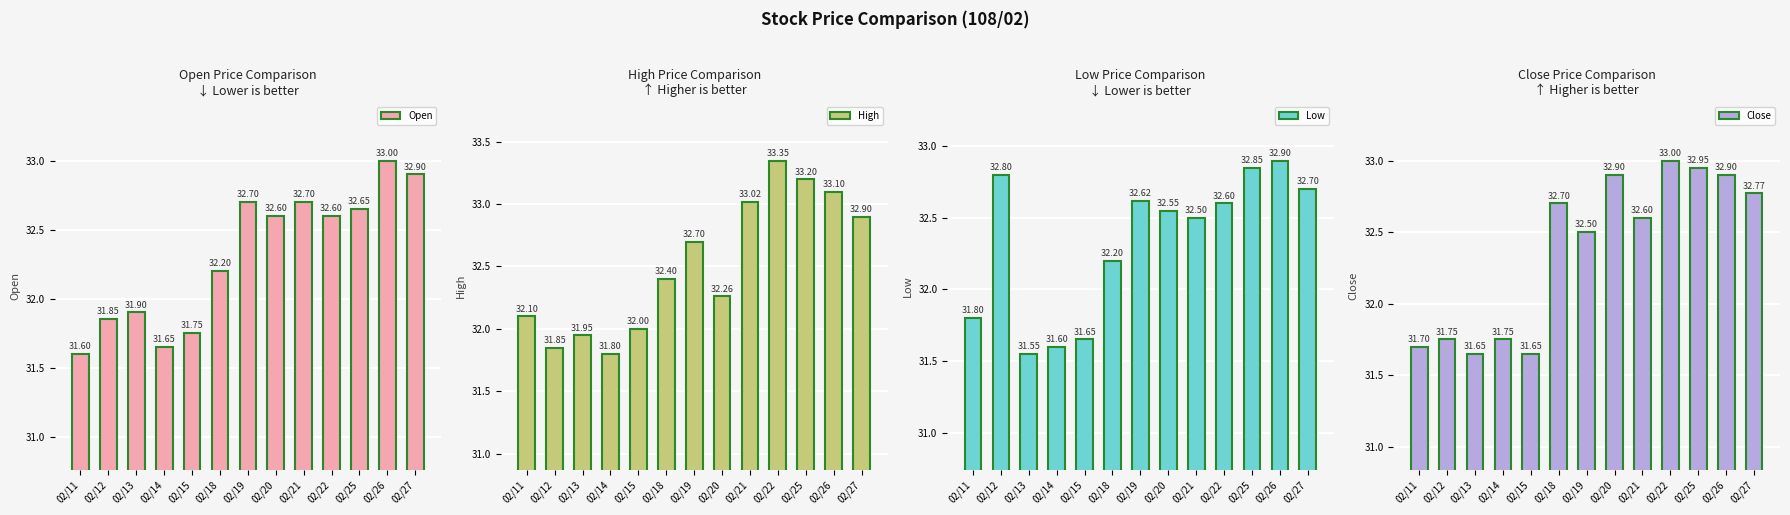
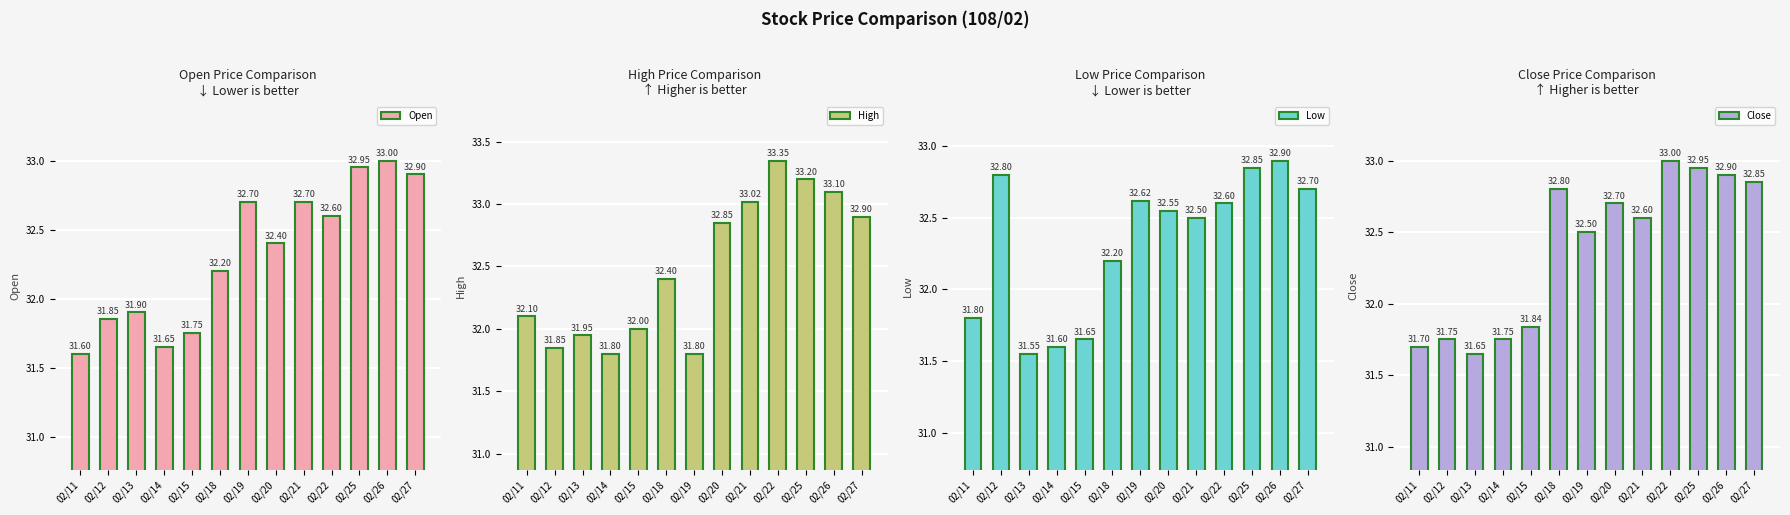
Open Price Comparison ↓ Lower is better, 02/20: 32.60 -> 32.40
Open Price Comparison ↓ Lower is better, 02/25: 32.65 -> 32.95
High Price Comparison ↑ Higher is better, 02/19: 32.70 -> 31.80
High Price Comparison ↑ Higher is better, 02/20: 32.26 -> 32.85
Close Price Comparison ↑ Higher is better, 02/15: 31.65 -> 31.84
Close Price Comparison ↑ Higher is better, 02/18: 32.70 -> 32.80
Close Price Comparison ↑ Higher is better, 02/20: 32.90 -> 32.70
Close Price Comparison ↑ Higher is better, 02/27: 32.77 -> 32.85
